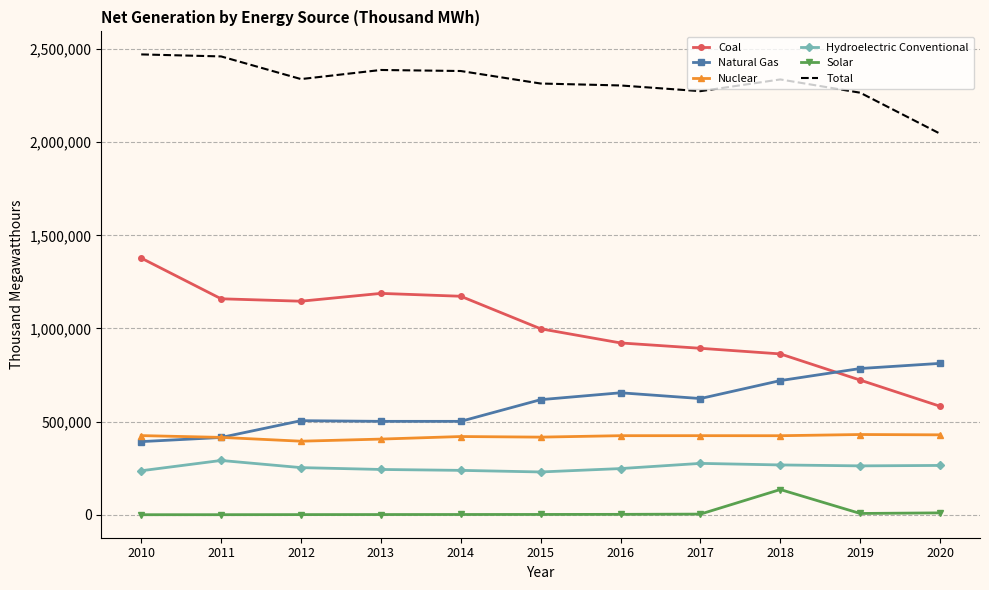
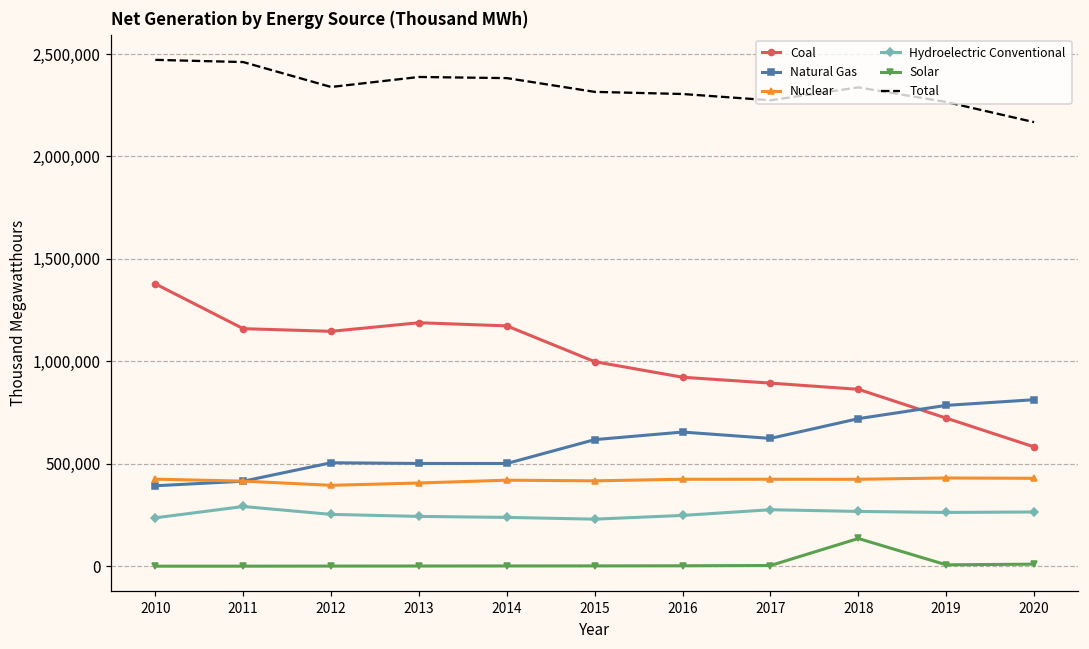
Total, 2020: 2,050,000 -> 2,170,000
